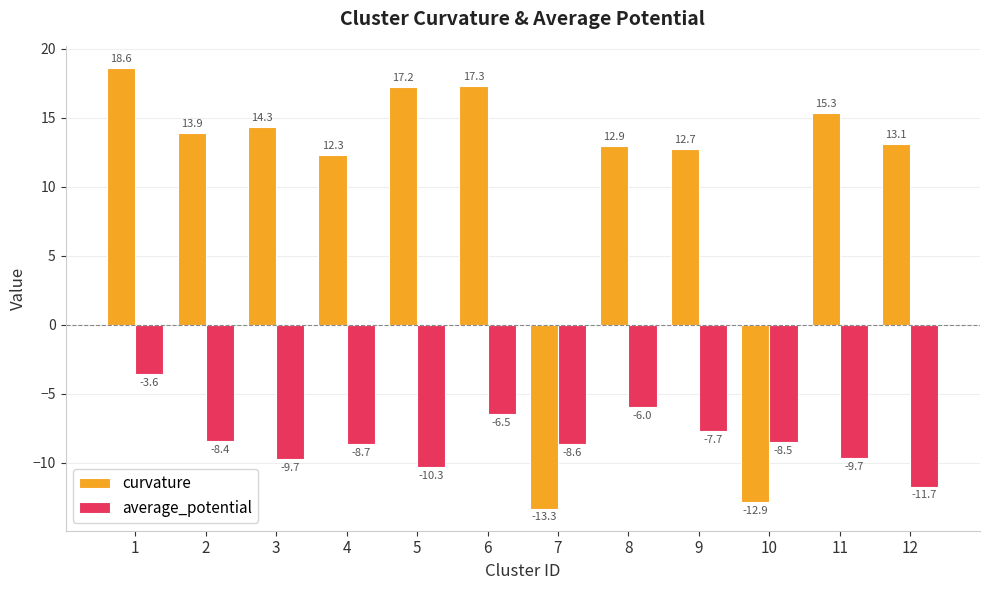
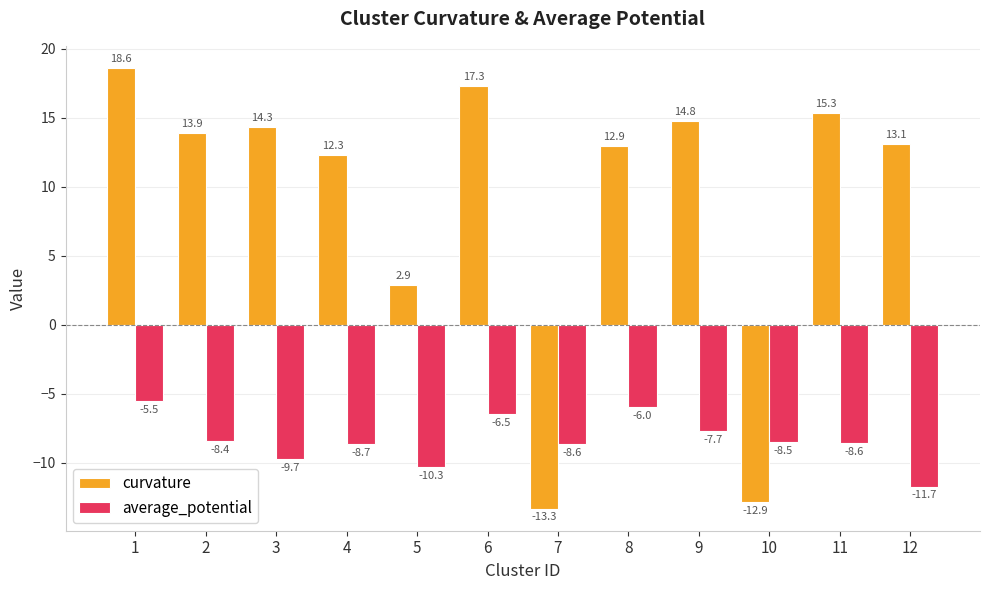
average_potential, 1: -3.6 -> -5.5
curvature, 5: 17.2 -> 2.9
curvature, 9: 12.7 -> 14.8
average_potential, 11: -9.7 -> -8.6
